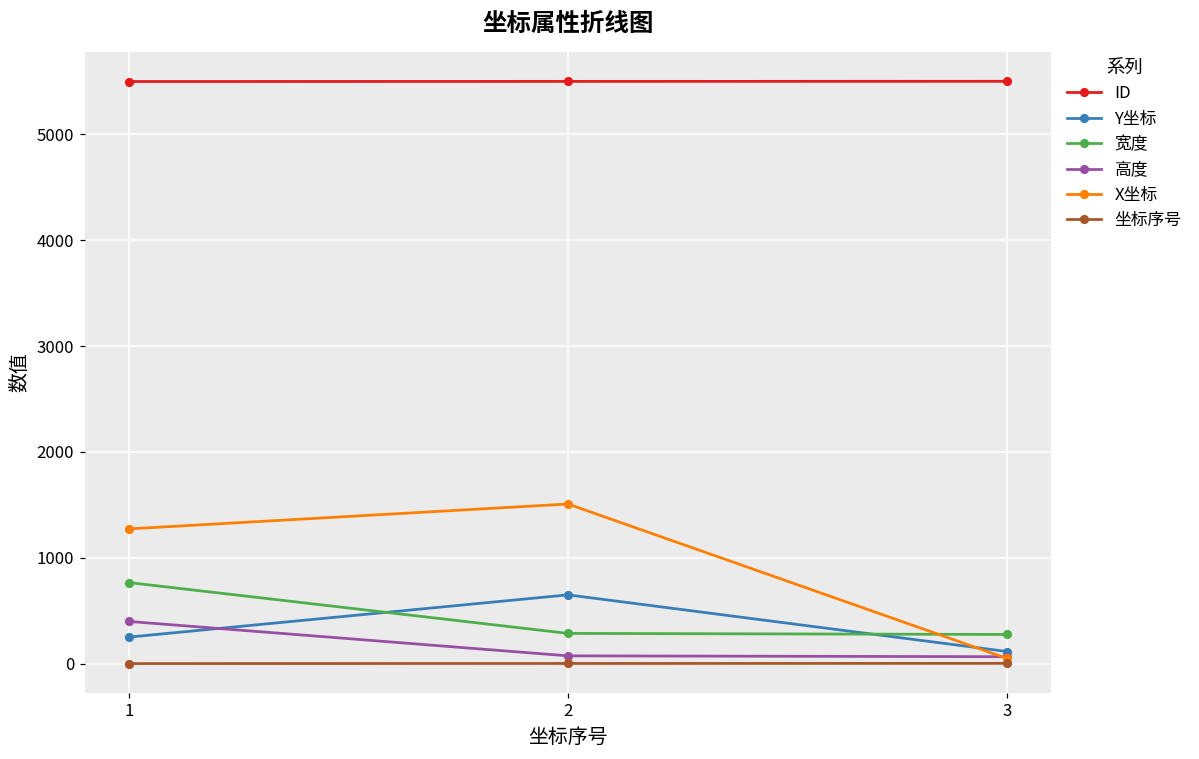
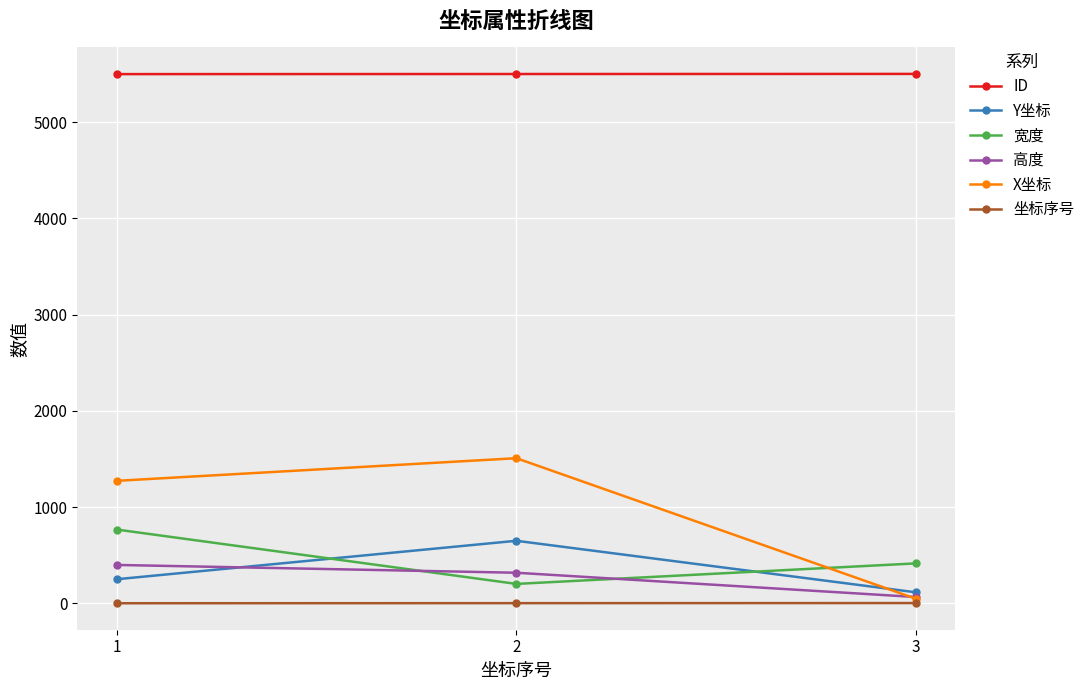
宽度, 2: 300 -> 200
高度, 2: 100 -> 300
宽度, 3: 300 -> 400
